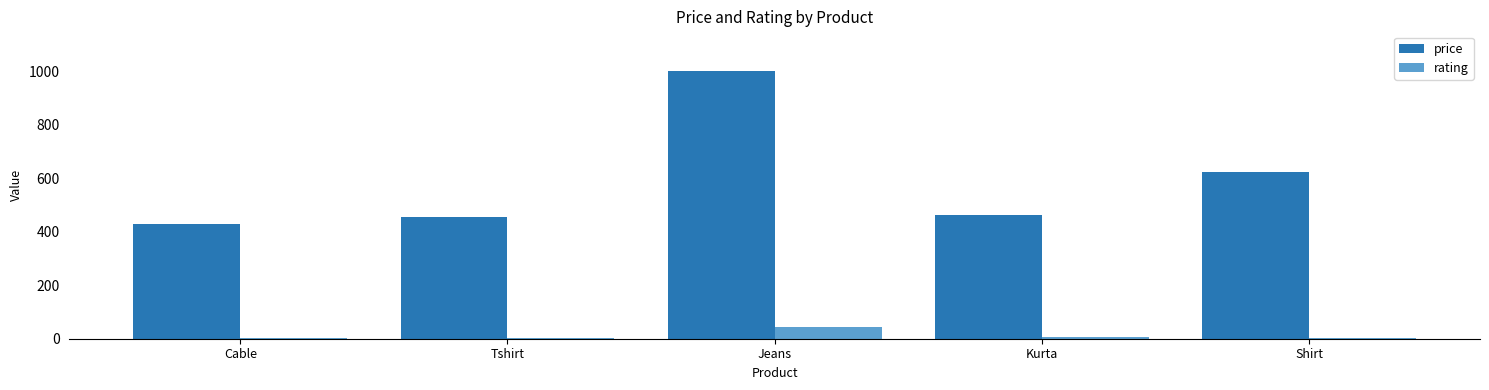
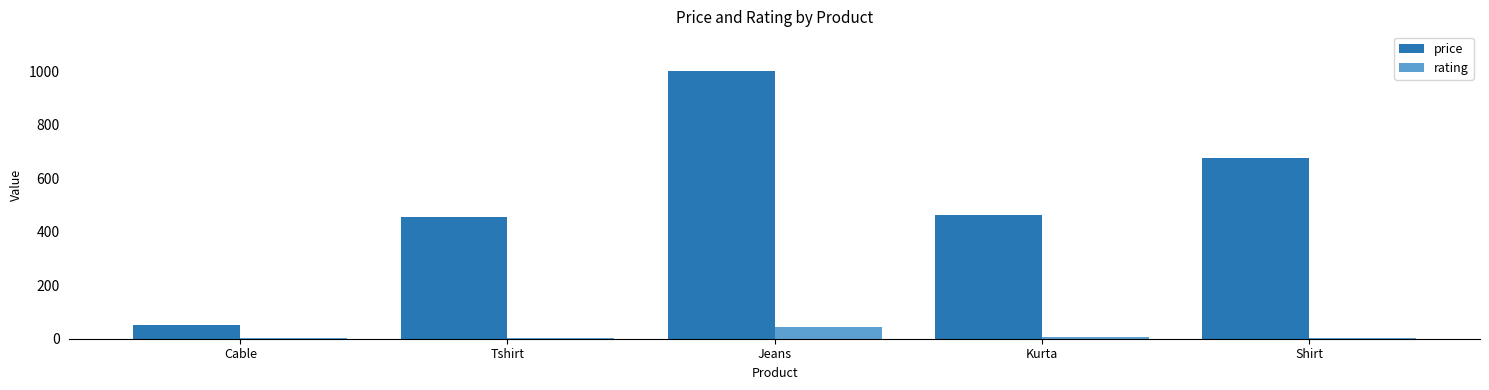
price, Cable: 430 -> 50
price, Shirt: 620 -> 680
